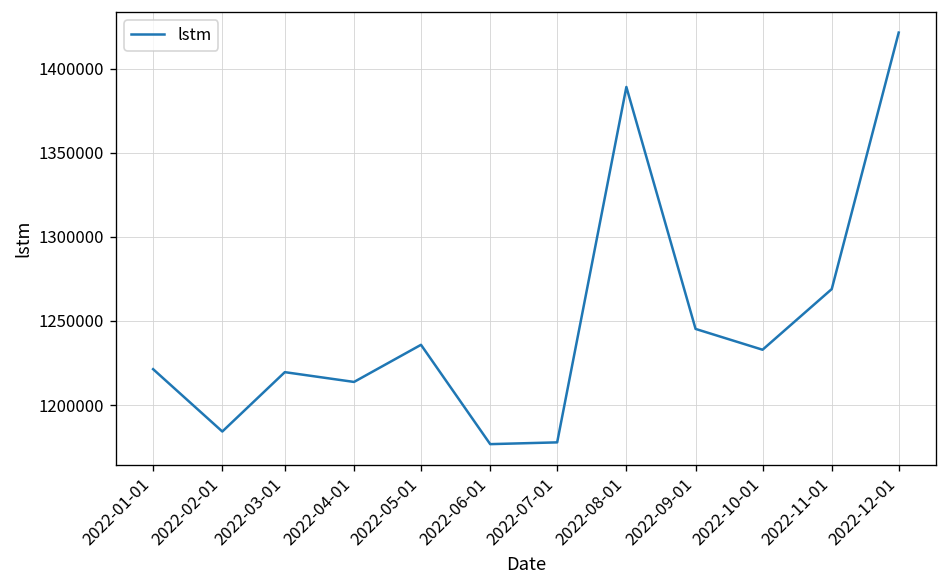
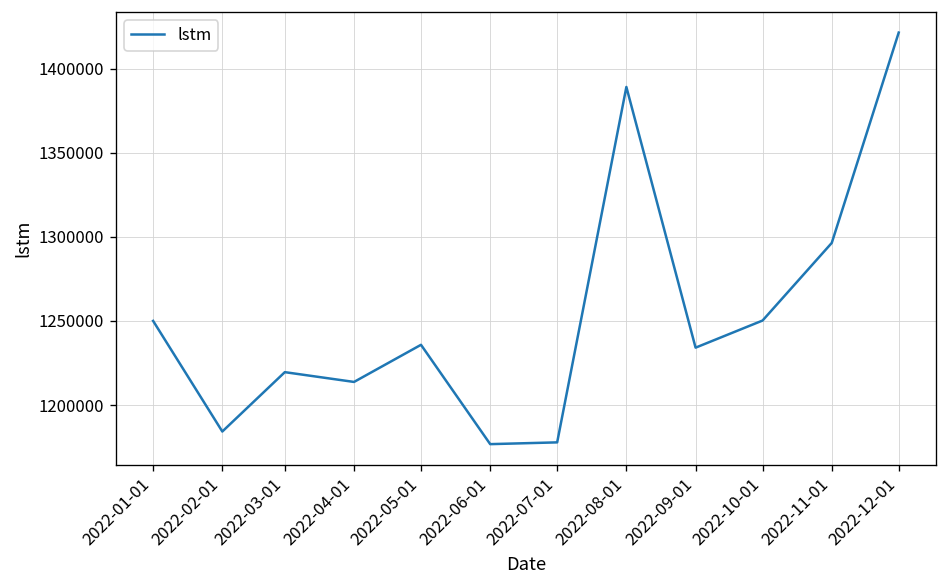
2022-01-01: 1221000 -> 1250000
2022-09-01: 1245000 -> 1234000
2022-10-01: 1233000 -> 1250000
2022-11-01: 1269000 -> 1296000
